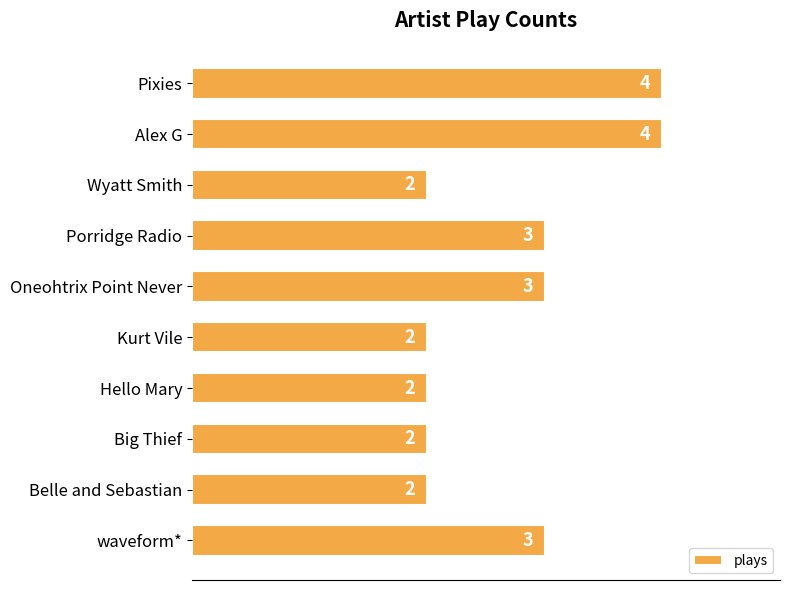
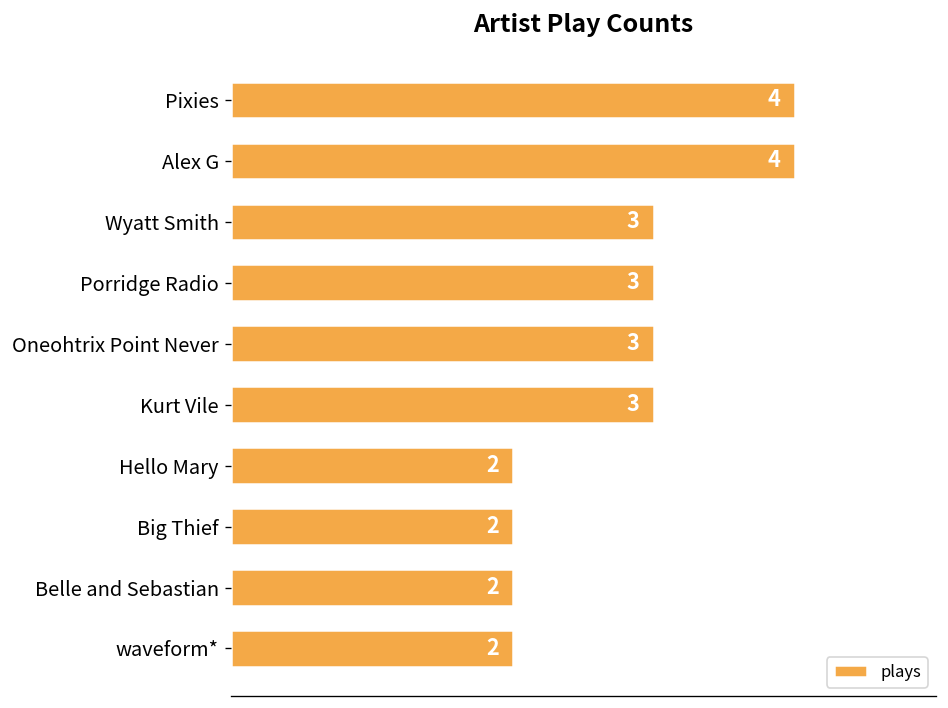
Wyatt Smith: 2 -> 3
Kurt Vile: 2 -> 3
waveform*: 3 -> 2
